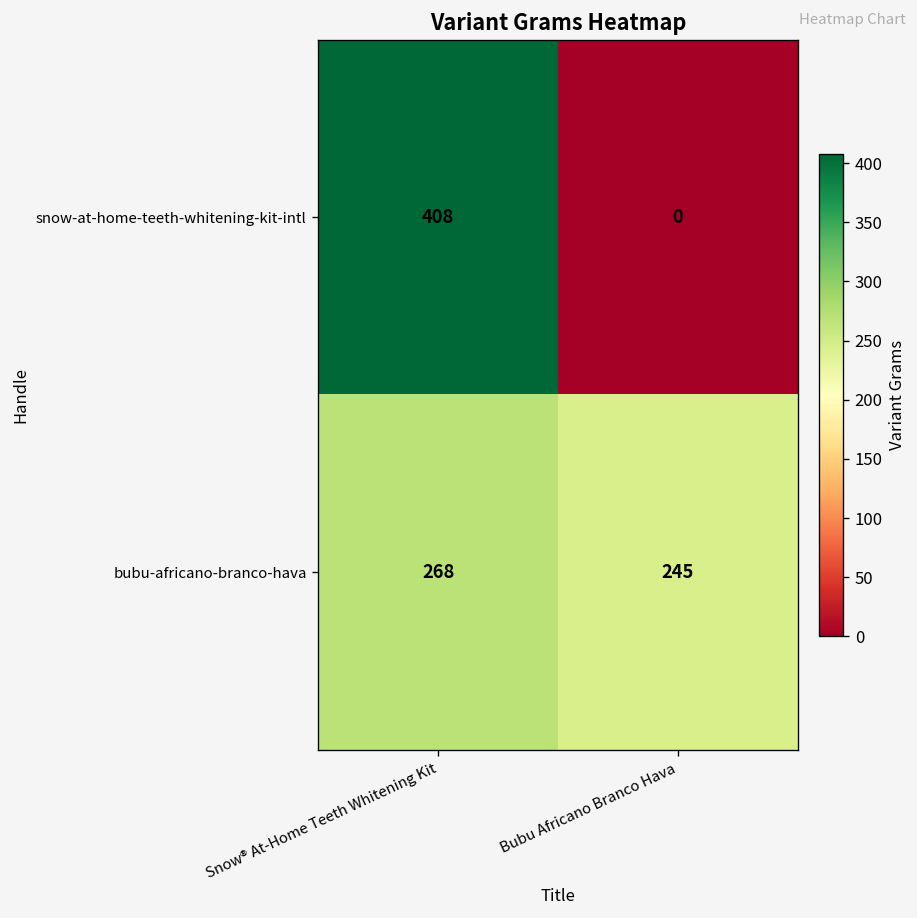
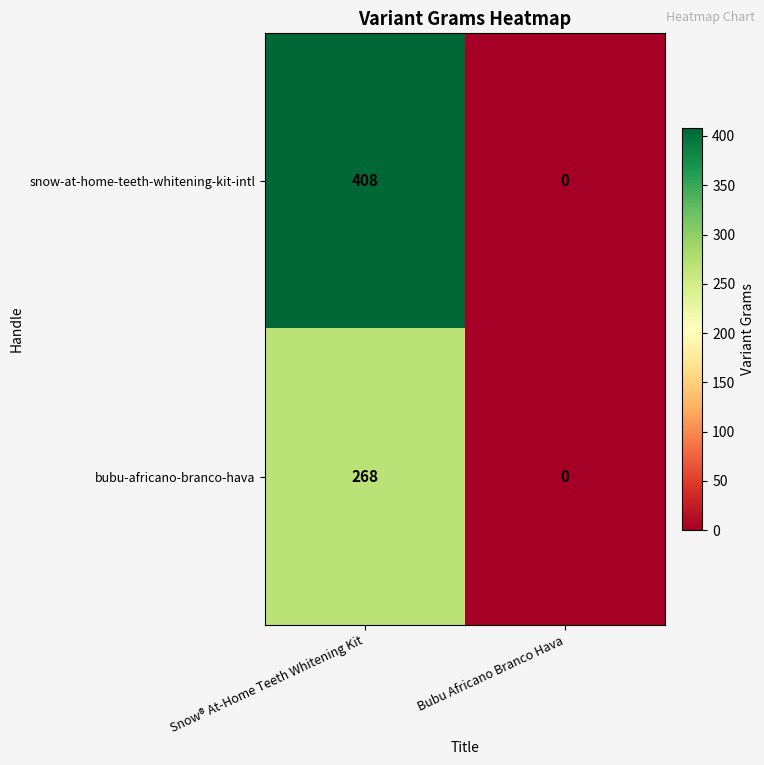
bubu-africano-branco-hava, Bubu Africano Branco Hava: 245 -> 0
